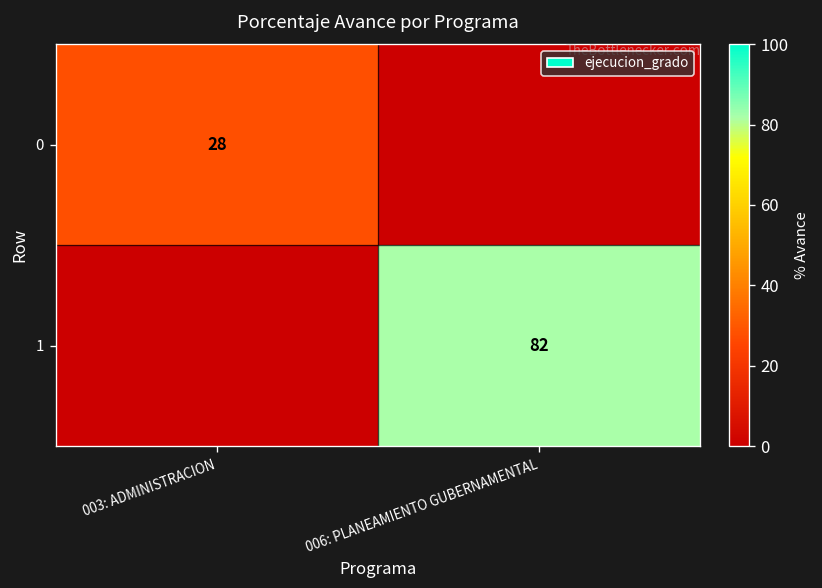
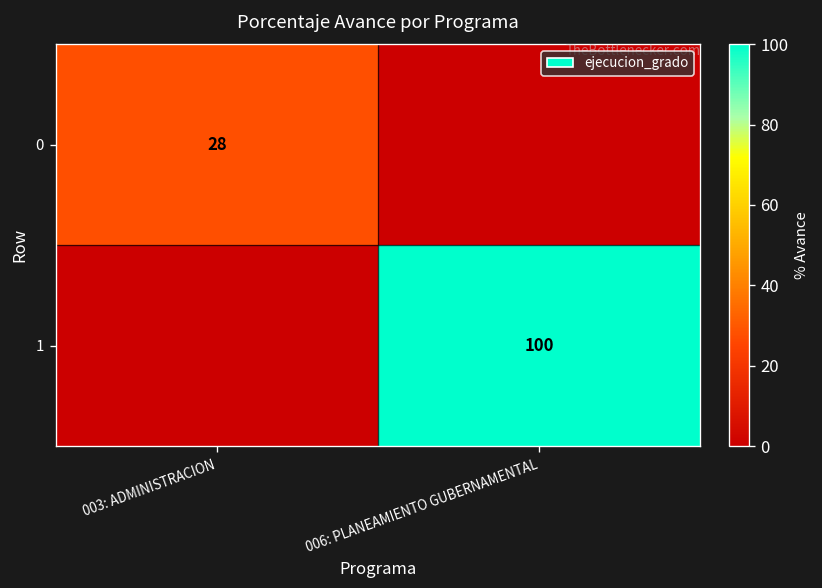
1, 006: PLANEAMIENTO GUBERNAMENTAL: 82 -> 100
